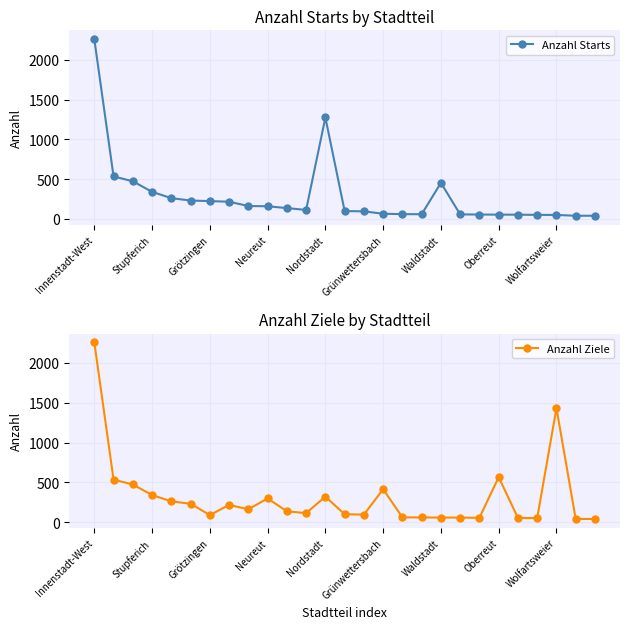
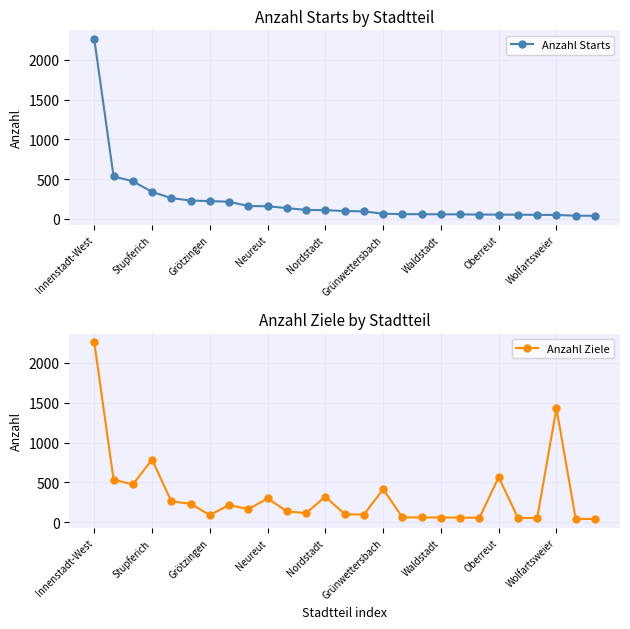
Anzahl Starts by Stadtteil, Nordstadt: 1300 -> 100
Anzahl Starts by Stadtteil, Waldstadt: 500 -> 100
Anzahl Ziele by Stadtteil, Stupferich: 300 -> 800
